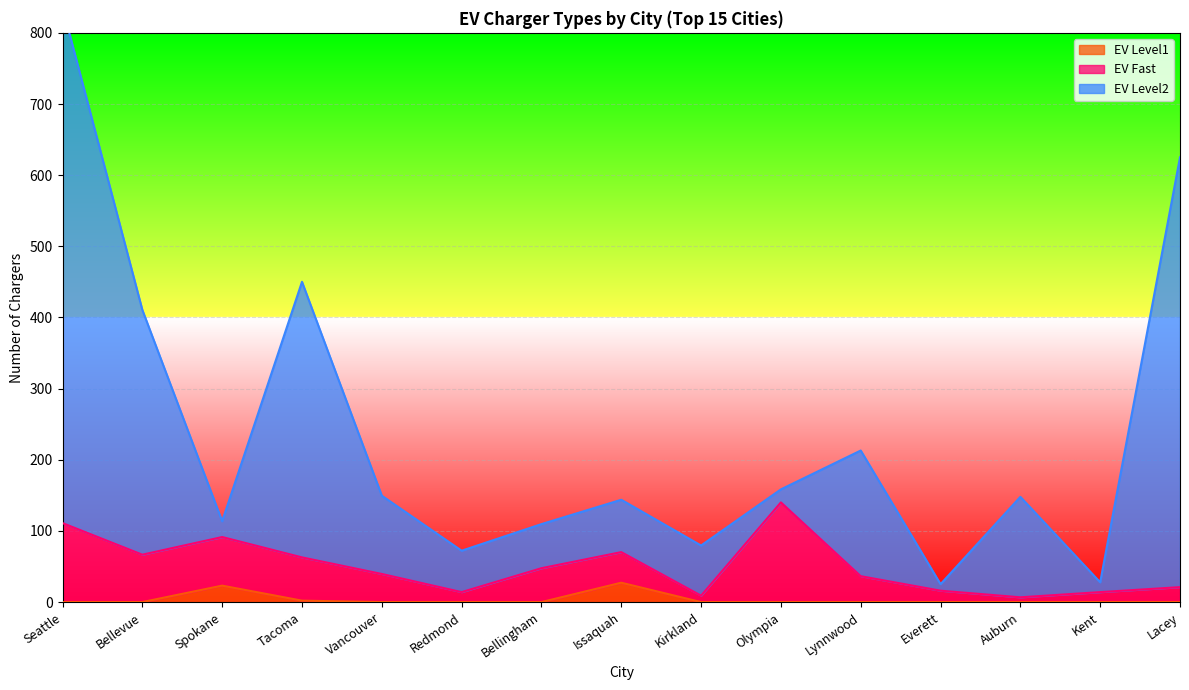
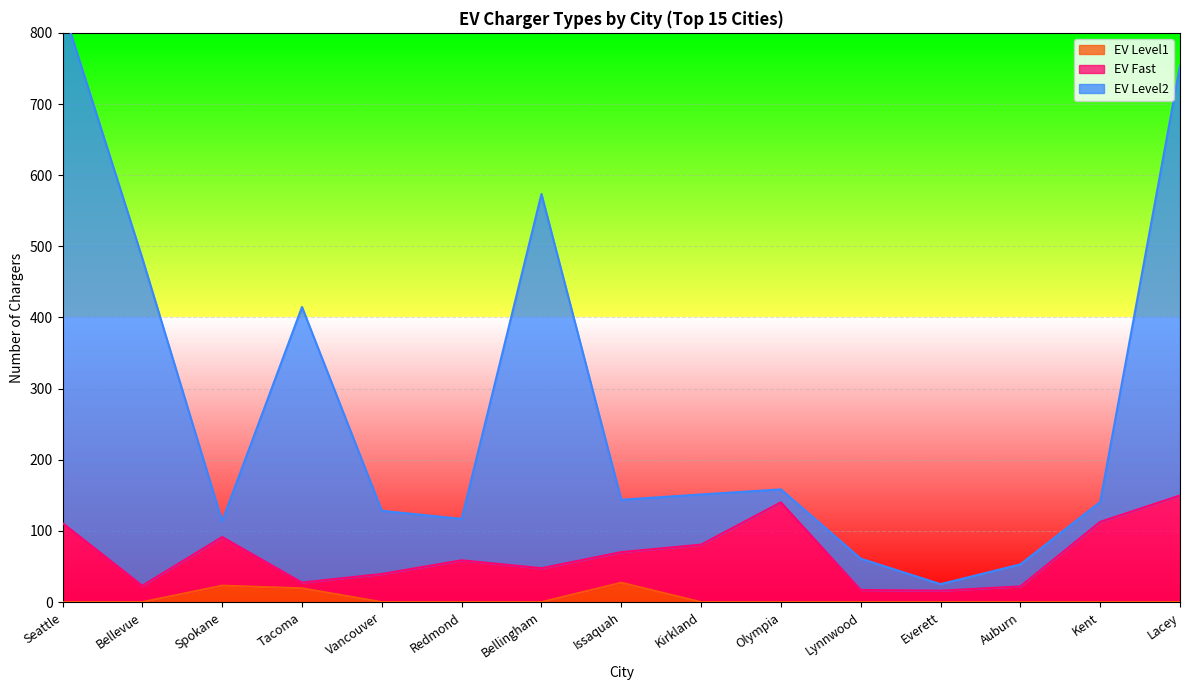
EV Fast, Bellevue: 70 -> 20
EV Level2, Bellevue: 340 -> 460
EV Level1, Tacoma: 0 -> 20
EV Fast, Tacoma: 60 -> 10
EV Level2, Vancouver: 110 -> 90
EV Fast, Redmond: 10 -> 60
EV Level2, Bellingham: 60 -> 530
EV Fast, Kirkland: 10 -> 80
EV Fast, Lynnwood: 40 -> 20
EV Level2, Lynnwood: 180 -> 40
EV Fast, Auburn: 10 -> 20
EV Level2, Auburn: 140 -> 30
EV Fast, Kent: 10 -> 110
EV Level2, Kent: 10 -> 30
EV Fast, Lacey: 20 -> 150
